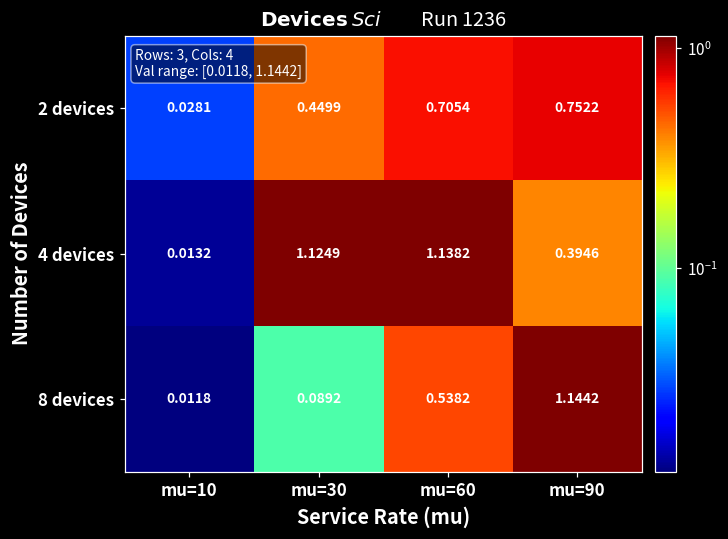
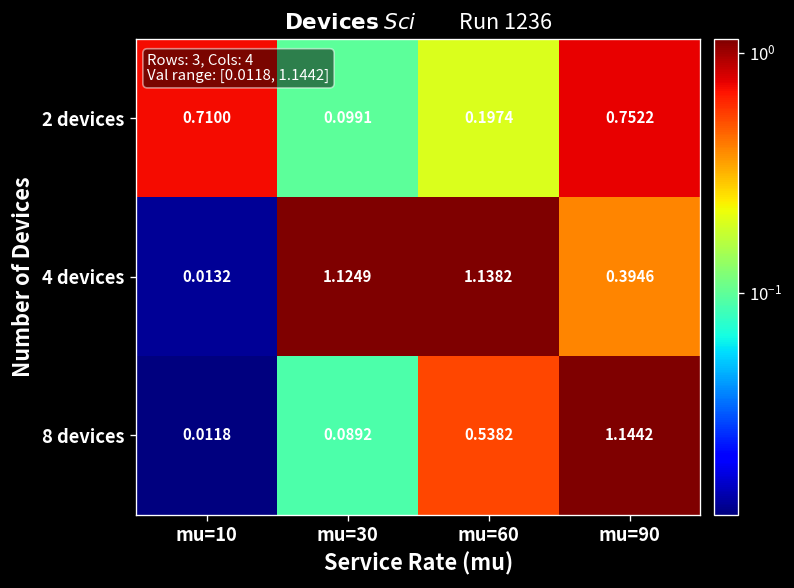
2 devices, mu=10: 0.0281 -> 0.7100
2 devices, mu=30: 0.4499 -> 0.0991
2 devices, mu=60: 0.7054 -> 0.1974
